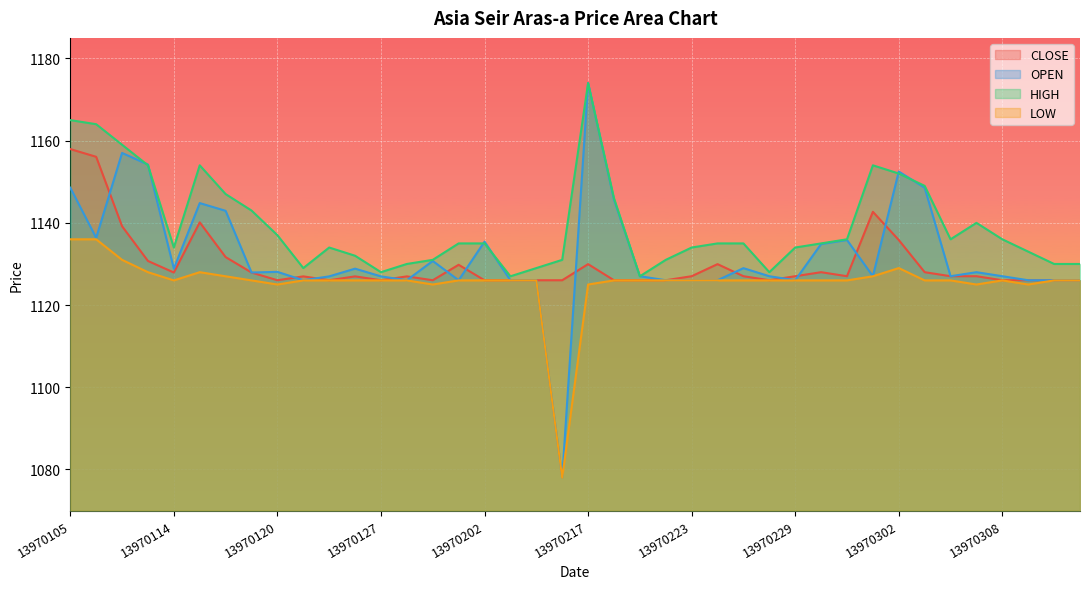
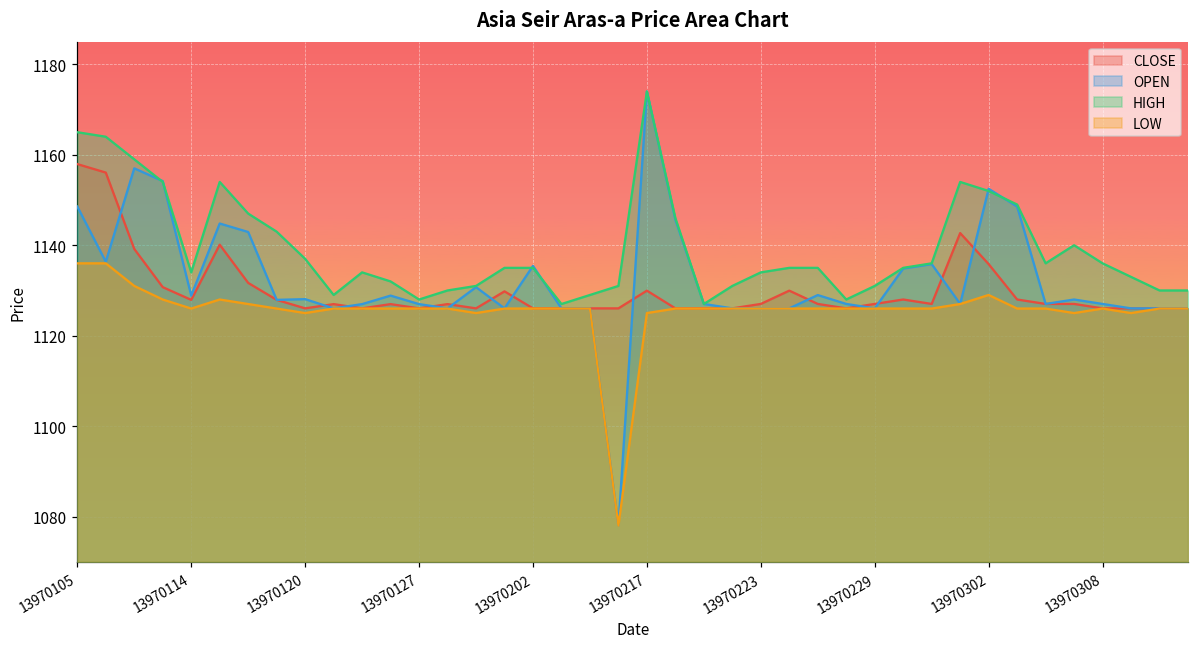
HIGH, 13970229: 1134 -> 1131
